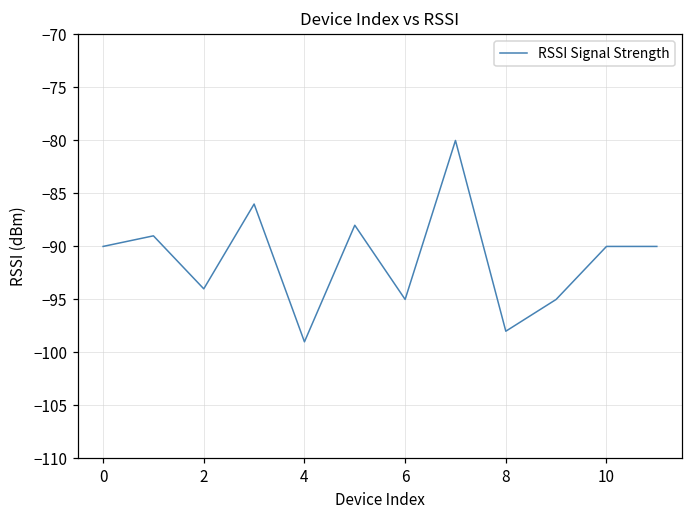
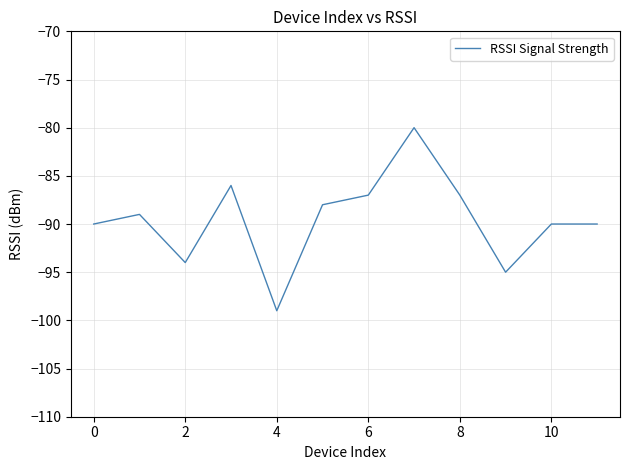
6: -95 -> -87
8: -98 -> -87
